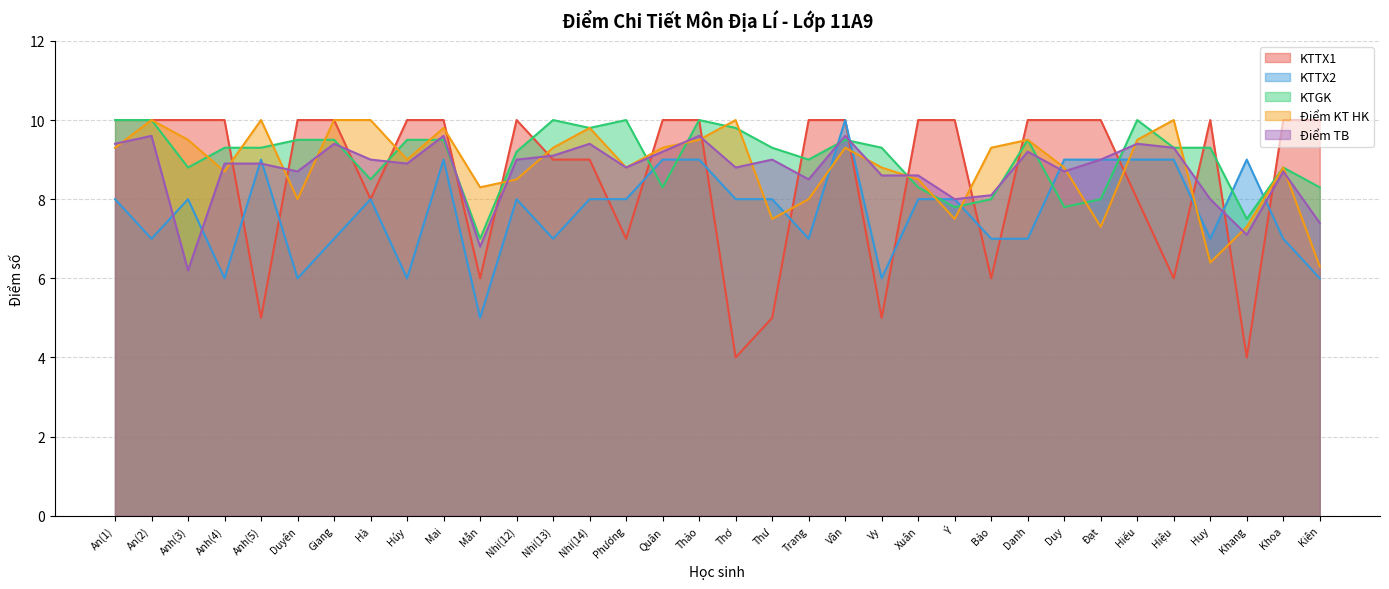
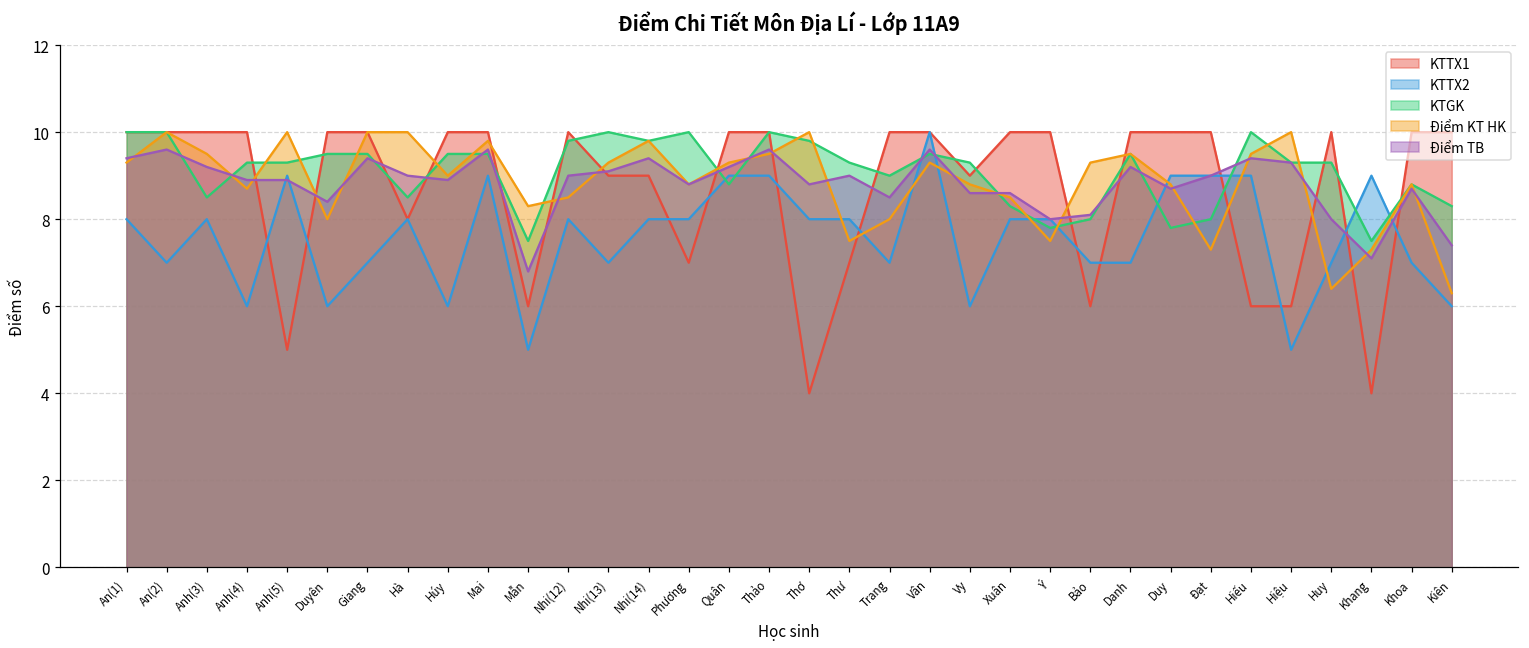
KTGK, Anh(3): 8.8 -> 8.5
Điểm TB, Anh(3): 6.2 -> 9.2
Điểm TB, Duyên: 8.7 -> 8.4
KTGK, Mẫn: 7.0 -> 7.5
KTGK, Nhi(12): 9.2 -> 9.8
KTGK, Quân: 8.3 -> 8.8
KTTX1, Thư: 5 -> 7
KTTX1, Vy: 5 -> 9
KTTX1, Hiếu: 8 -> 6
KTTX2, Hiệu: 9 -> 5
